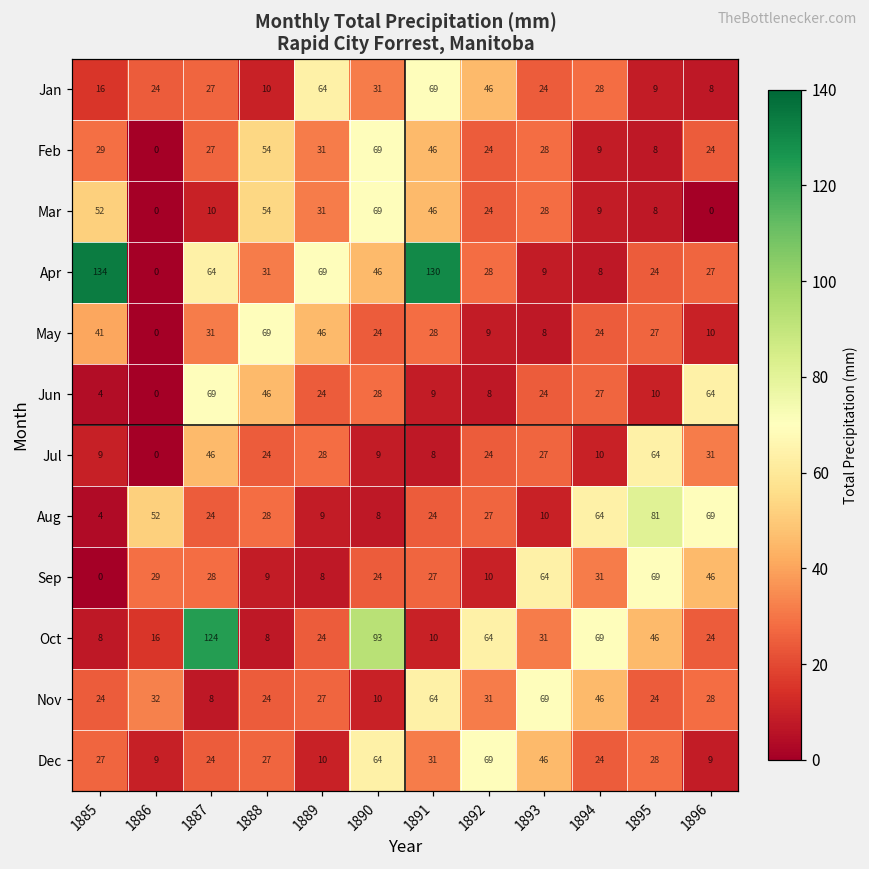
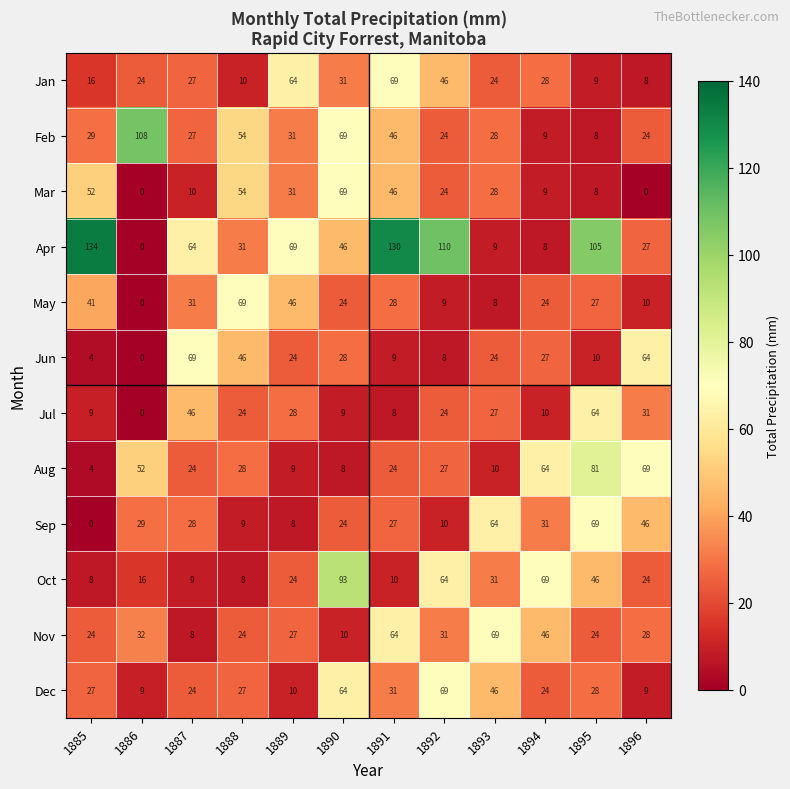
Feb, 1886: 0 -> 108
Apr, 1892: 28 -> 110
Apr, 1895: 24 -> 105
Oct, 1887: 124 -> 9
